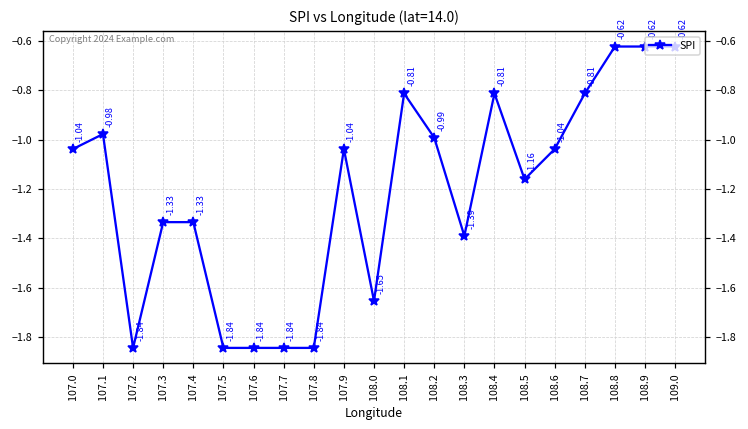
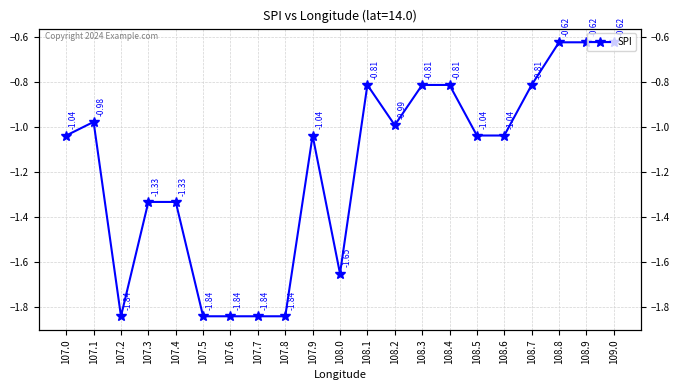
108.3: -1.39 -> -0.81
108.5: -1.16 -> -1.04
